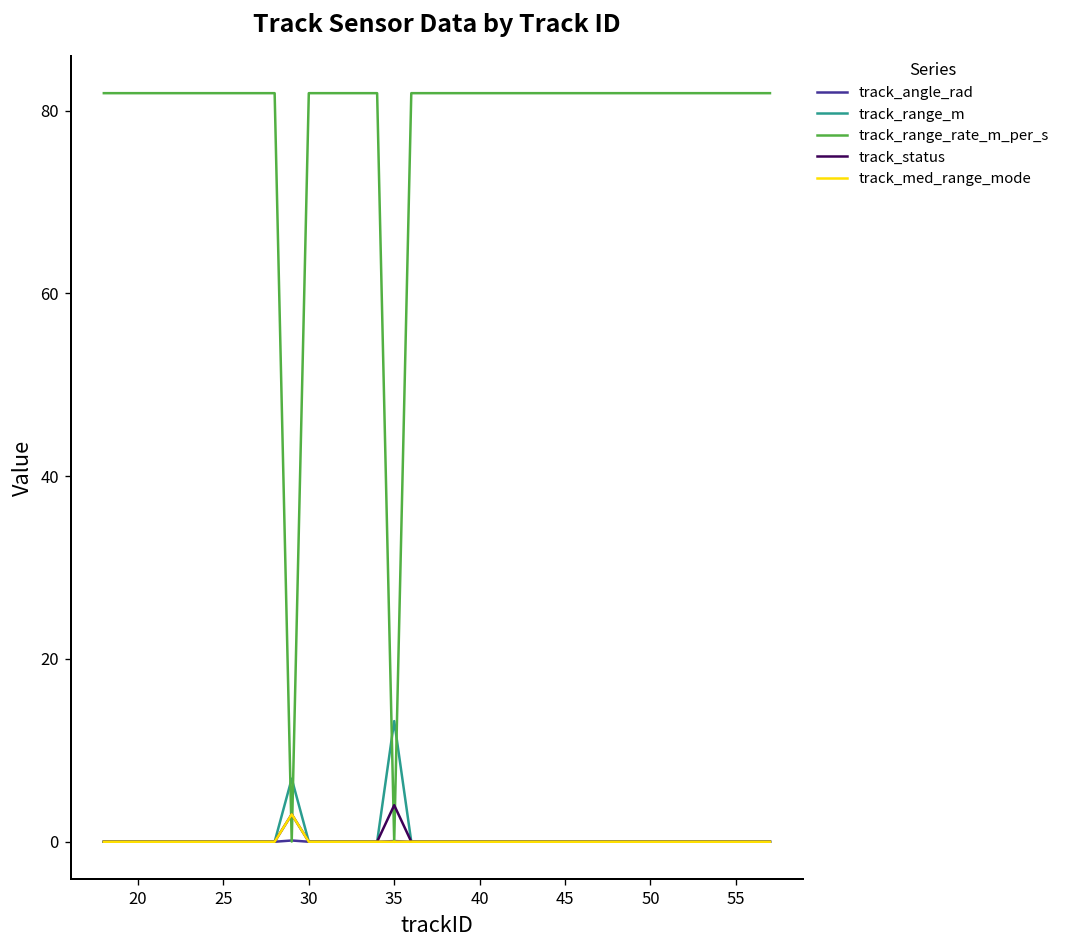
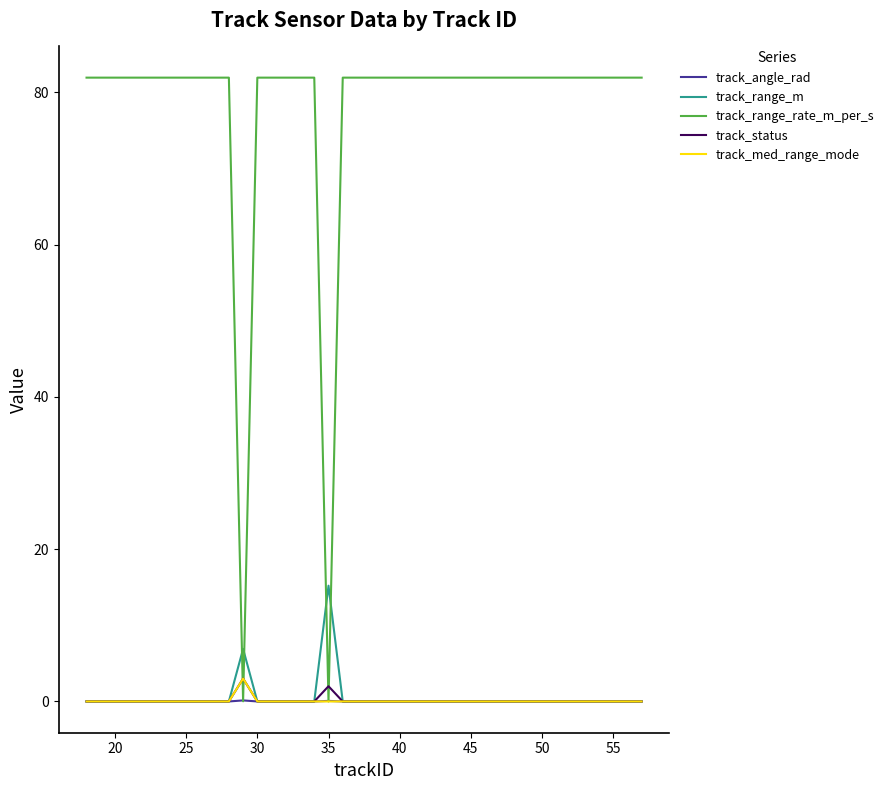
track_range_m, 35: 13 -> 15
track_status, 35: 4 -> 2
